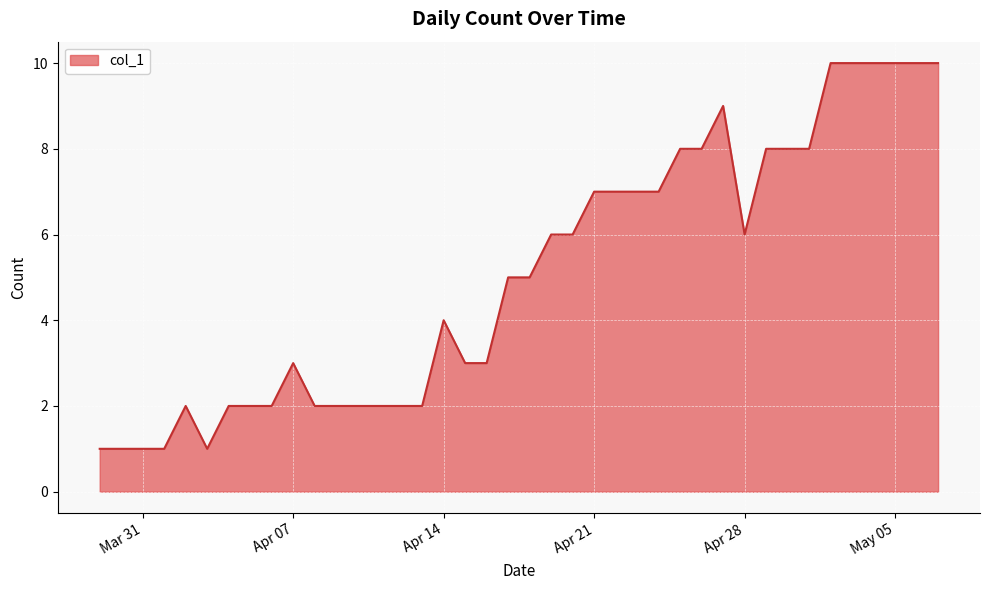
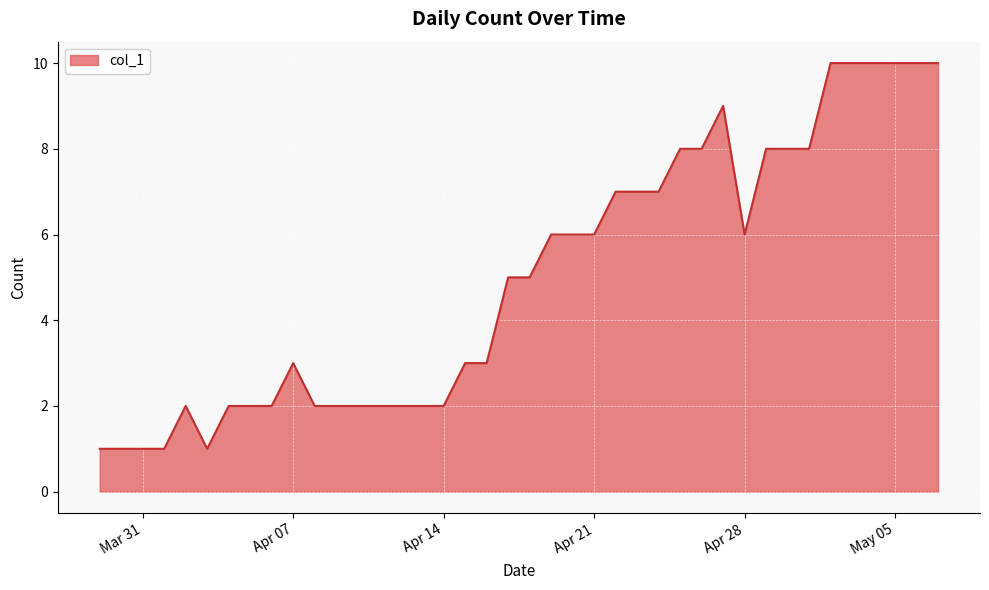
Apr 14: 4 -> 2
Apr 21: 7 -> 6
